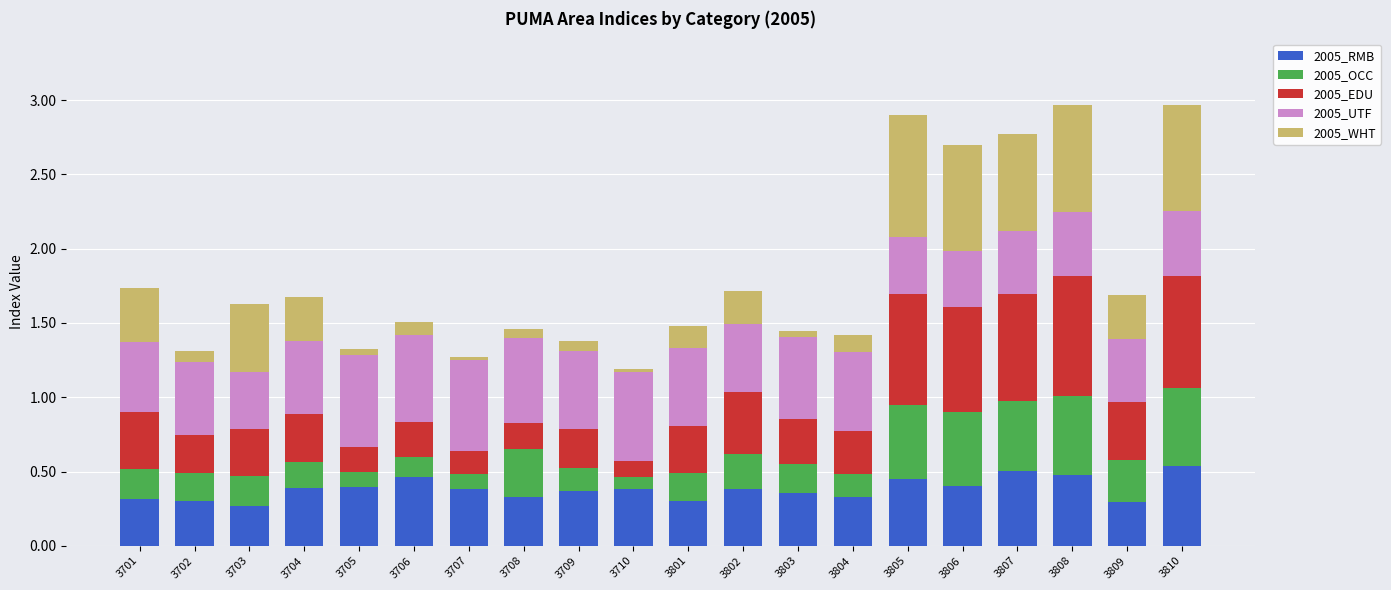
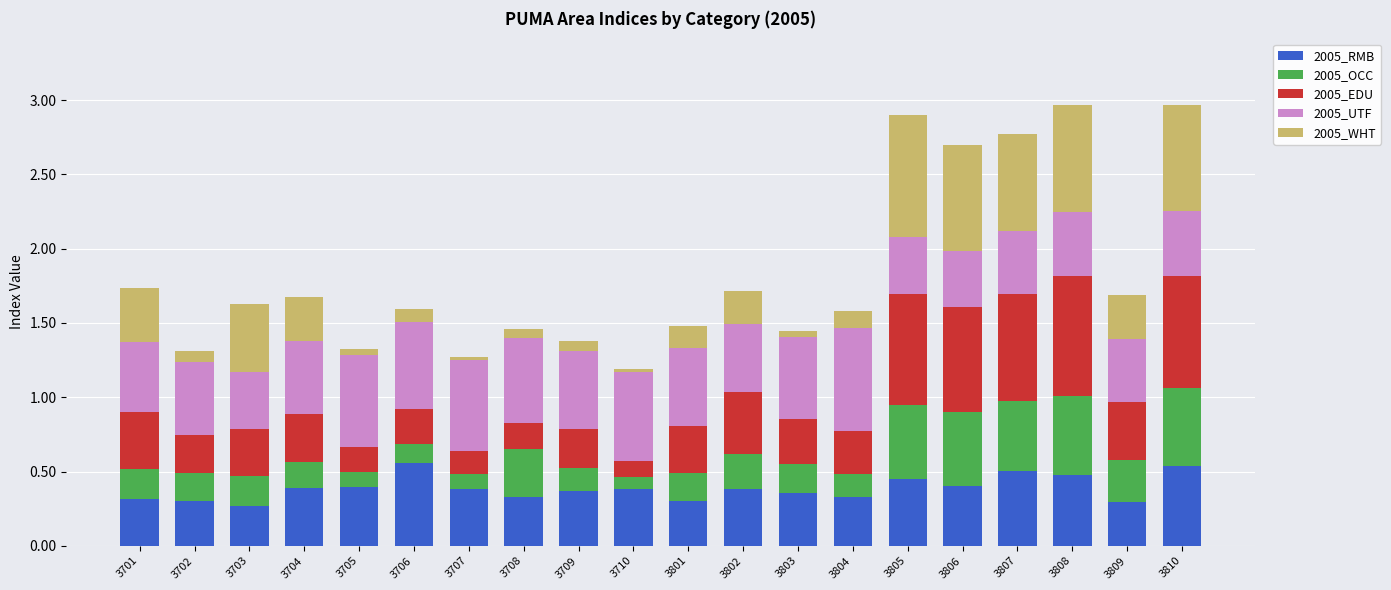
2005_RMB, 3706: 0.47 -> 0.56
2005_UTF, 3804: 0.53 -> 0.69
